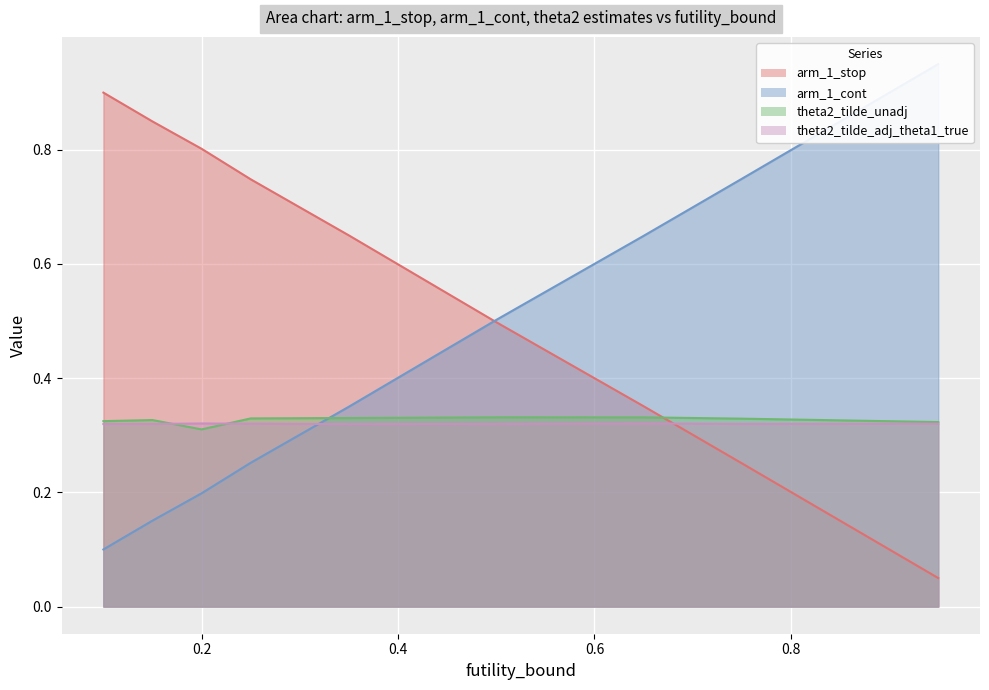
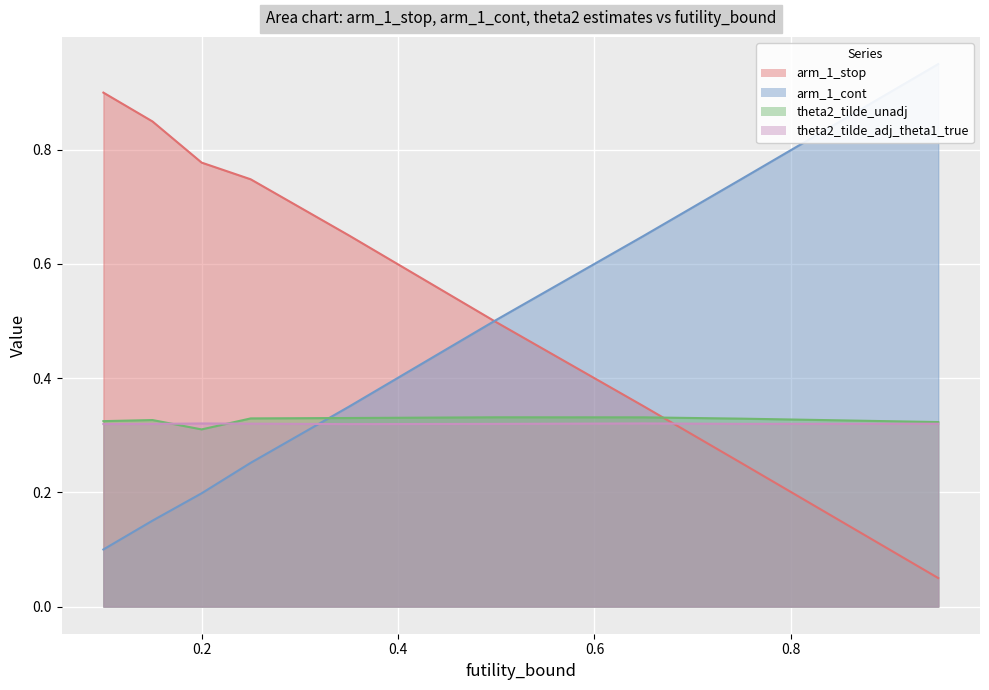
arm_1_stop, 0.2: 0.80 -> 0.78
